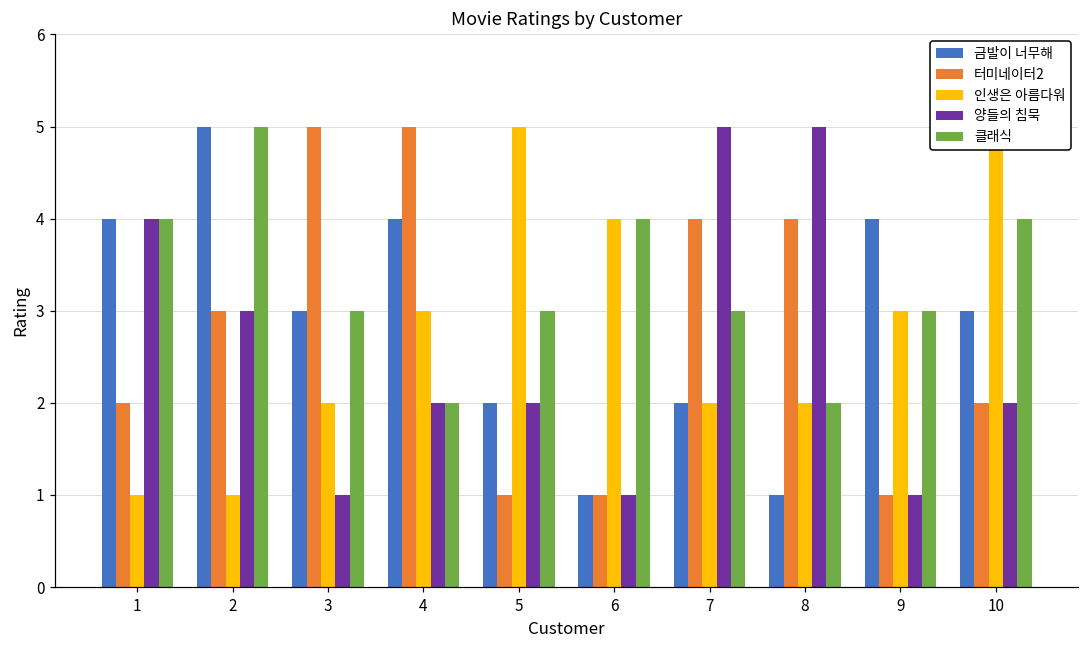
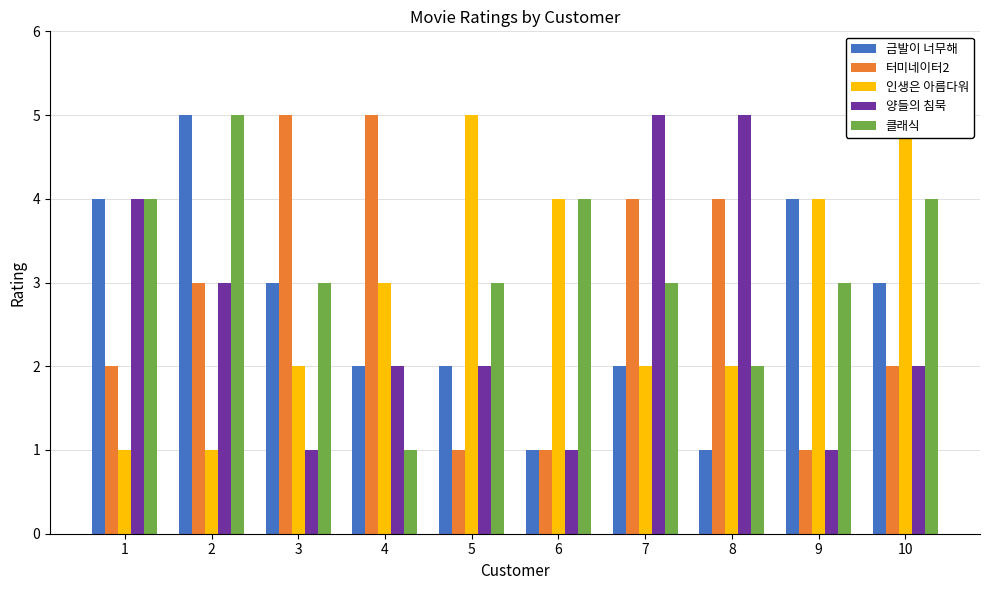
금발이 너무해, 4: 4 -> 2
클래식, 4: 2 -> 1
인생은 아름다워, 9: 3 -> 4
